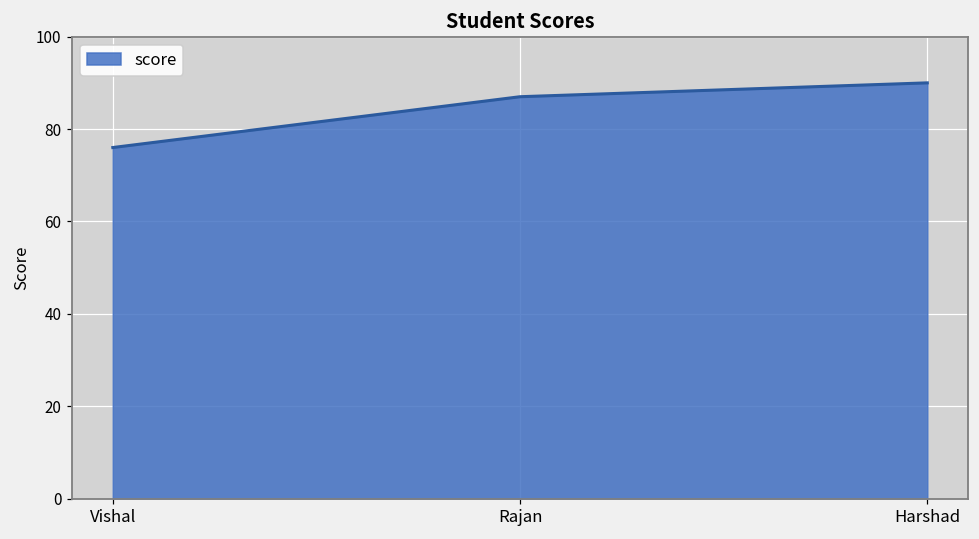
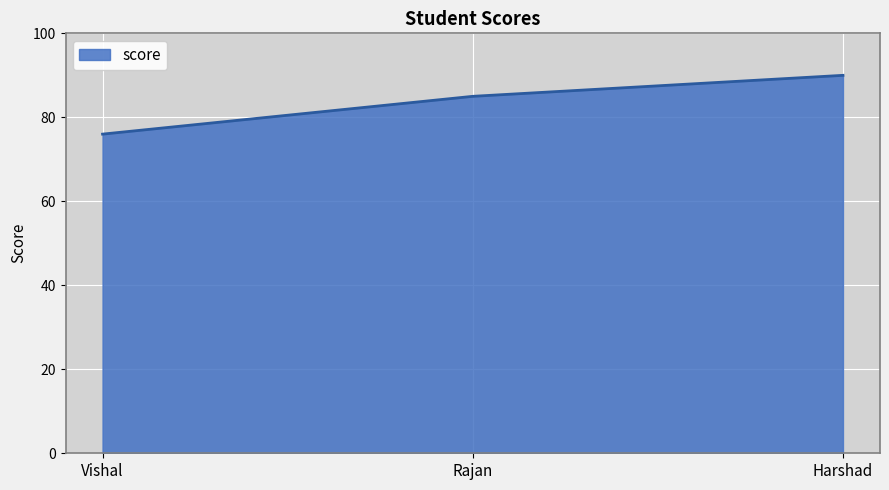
Rajan: 87 -> 85
